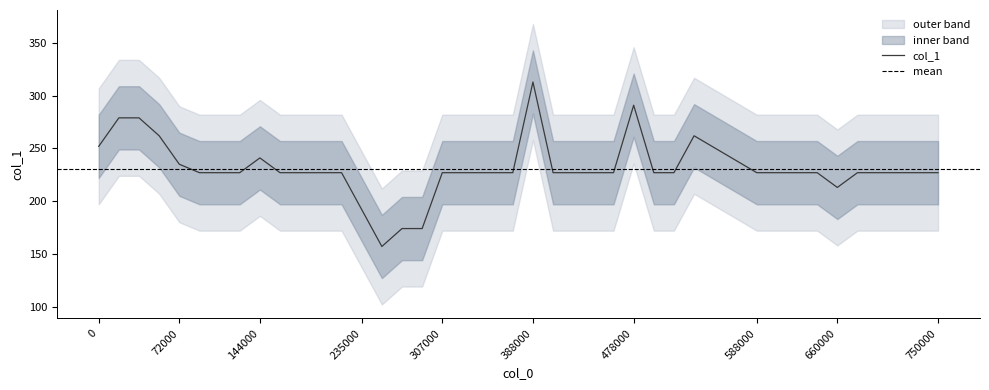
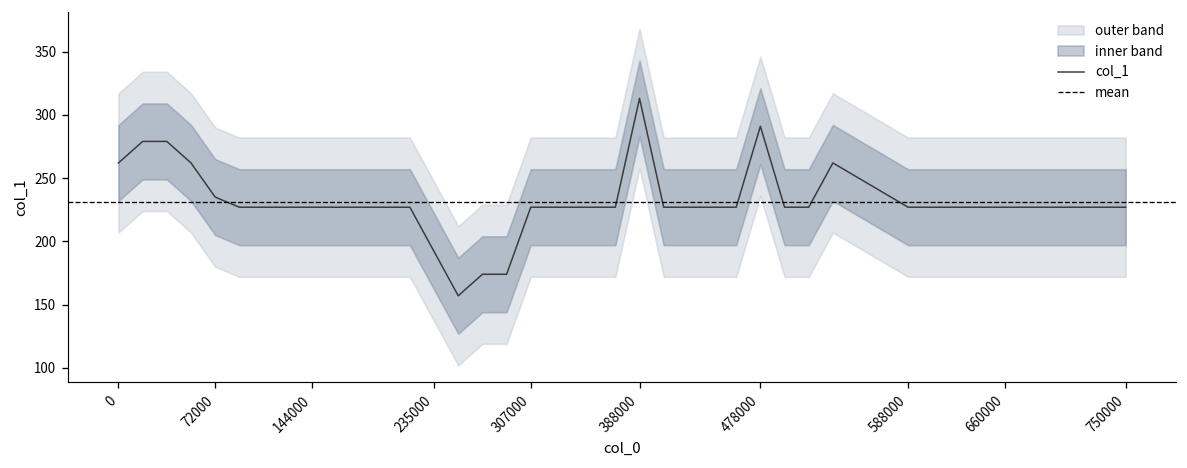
col_1, 0: 252 -> 262
col_1, 144000: 241 -> 227
col_1, 660000: 213 -> 227
